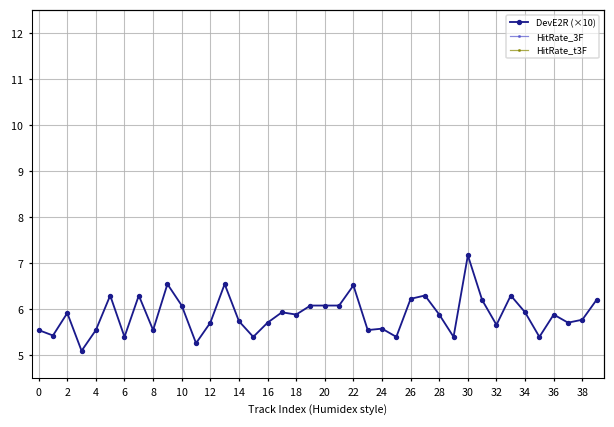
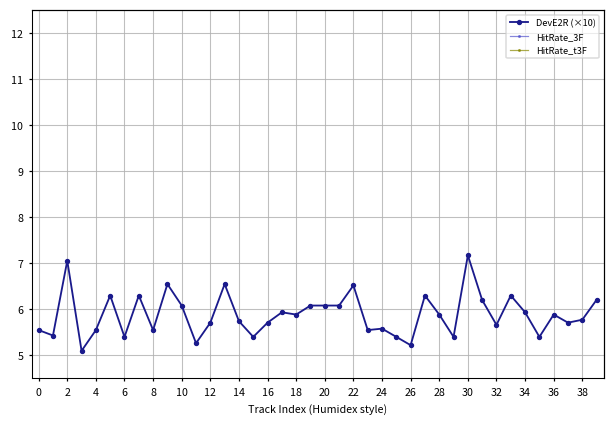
DevE2R (×10), 2: 5.9 -> 7.1
DevE2R (×10), 26: 6.2 -> 5.2
